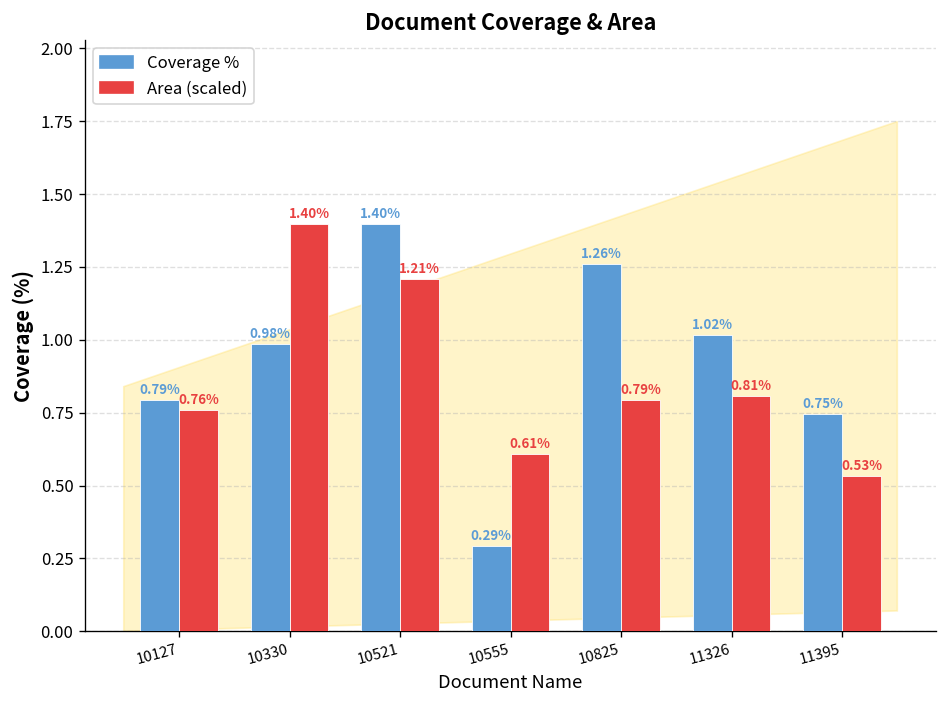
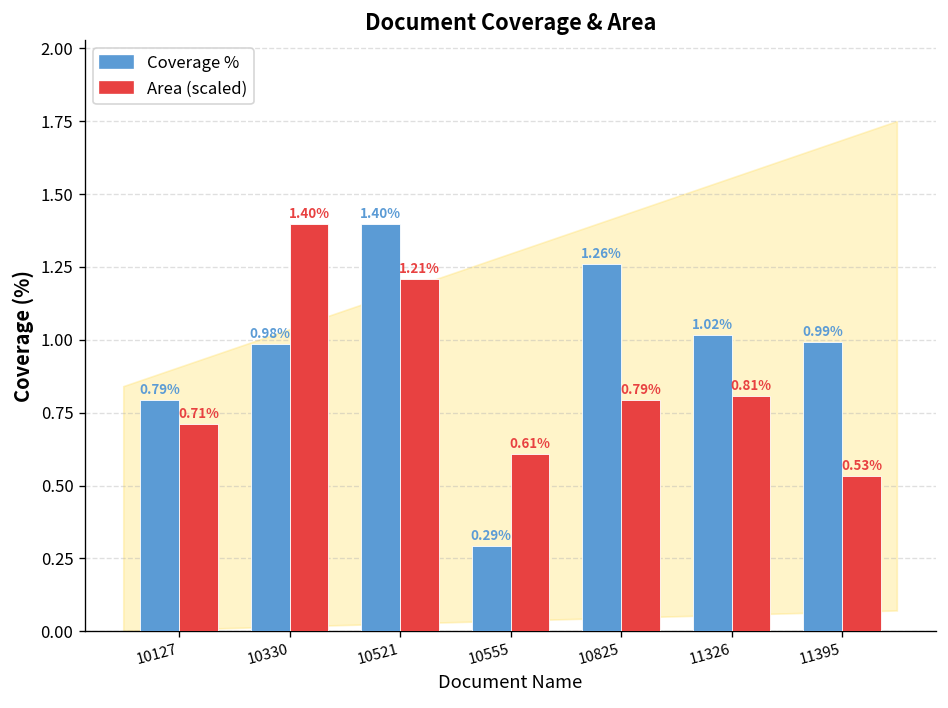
Area (scaled), 10127: 0.76% -> 0.71%
Coverage %, 11395: 0.75% -> 0.99%
